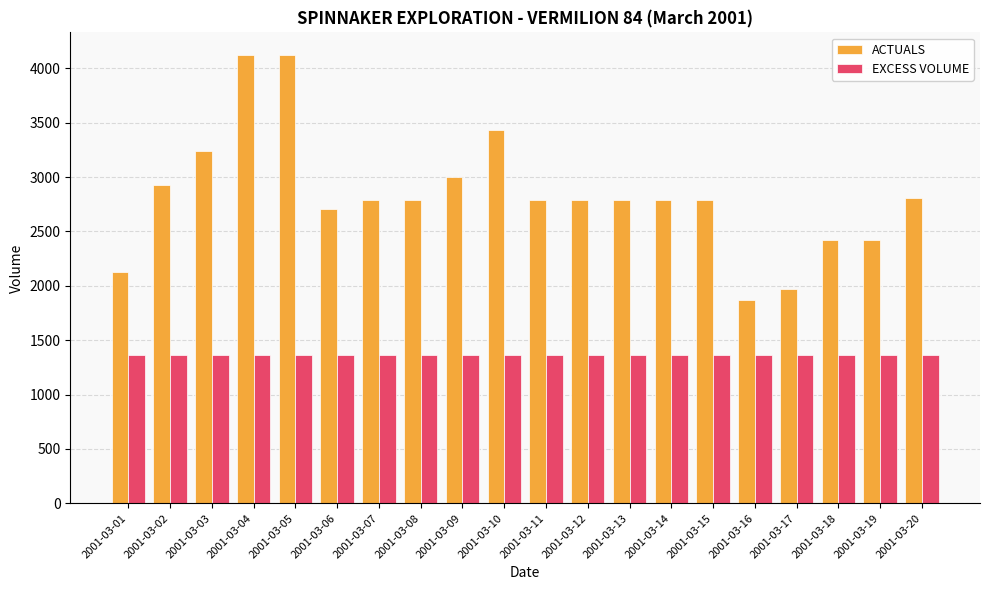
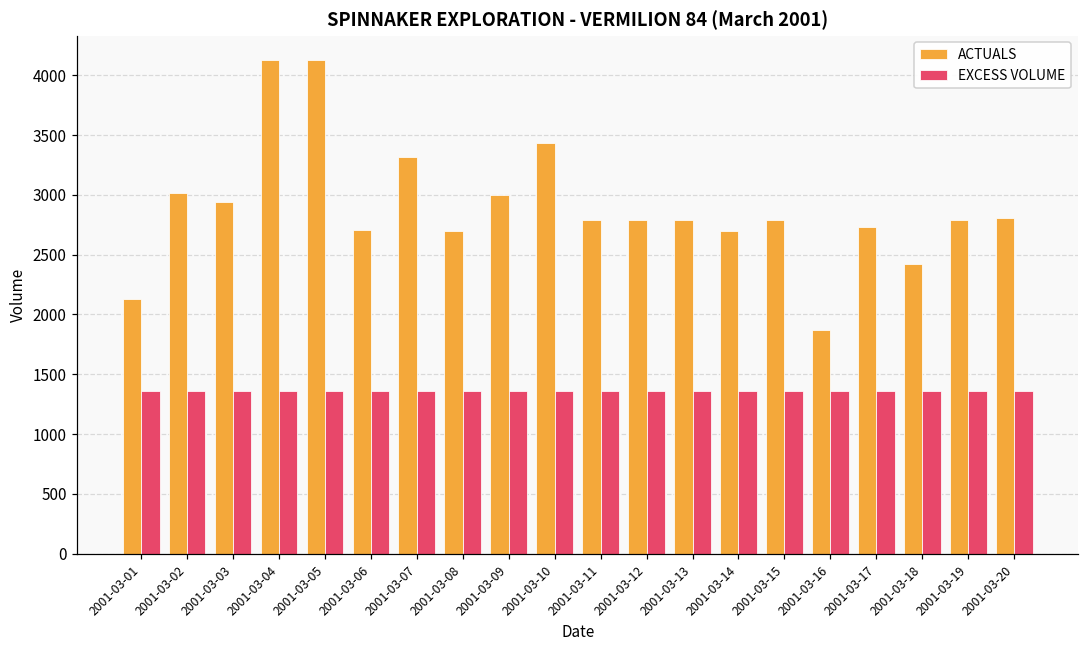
ACTUALS, 2001-03-02: 2930 -> 3020
ACTUALS, 2001-03-03: 3240 -> 2940
ACTUALS, 2001-03-07: 2790 -> 3320
ACTUALS, 2001-03-08: 2790 -> 2690
ACTUALS, 2001-03-14: 2790 -> 2700
ACTUALS, 2001-03-17: 1980 -> 2730
ACTUALS, 2001-03-19: 2420 -> 2790
